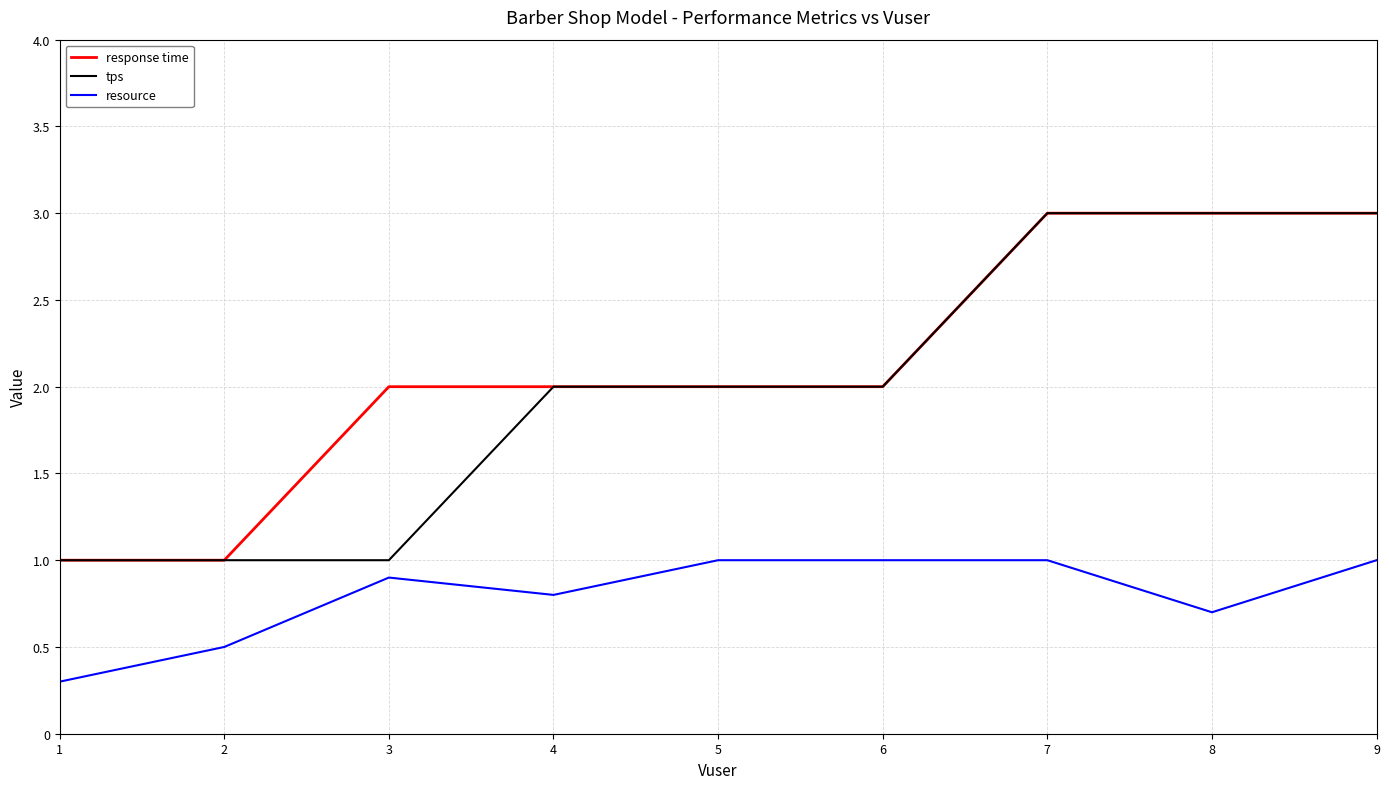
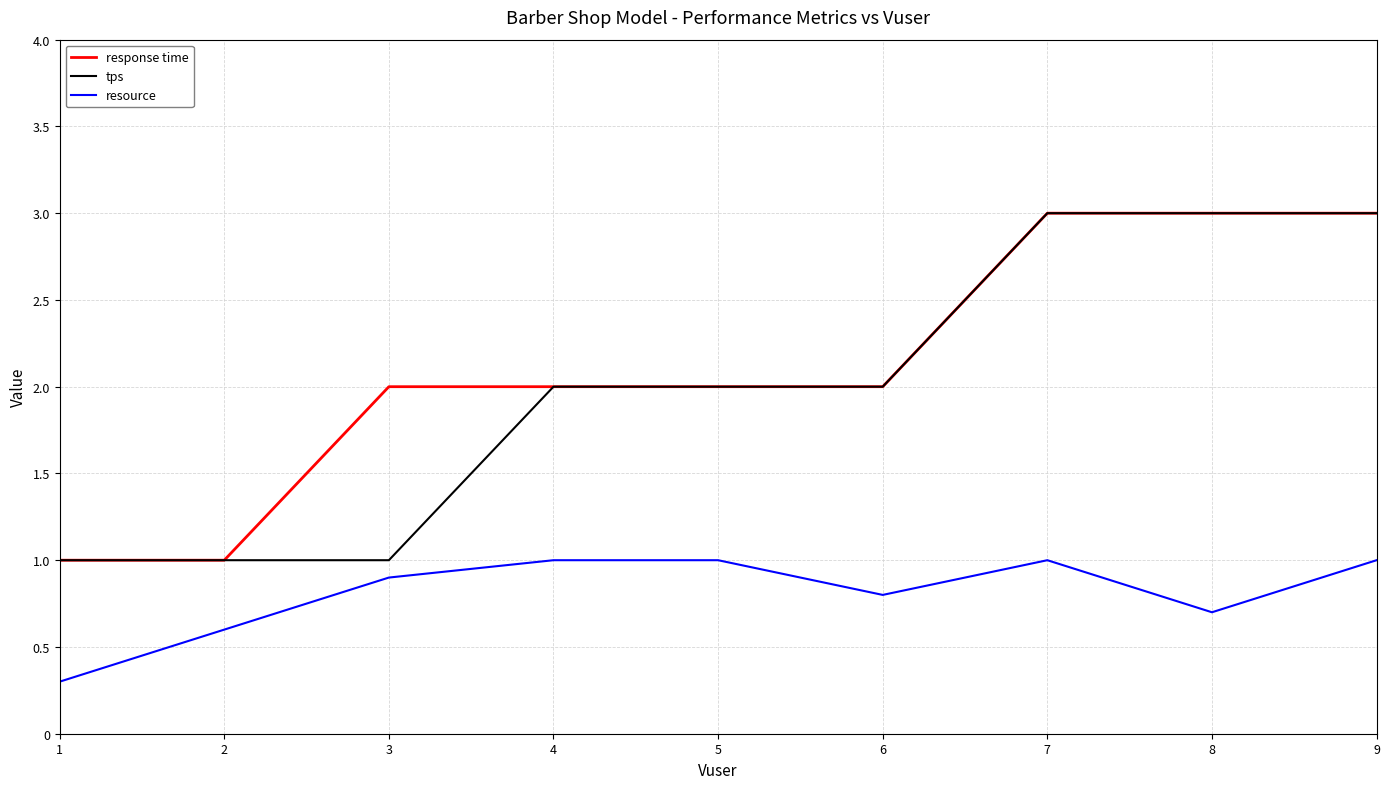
resource, 2: 0.5 -> 0.6
resource, 4: 0.8 -> 1.0
resource, 6: 1.0 -> 0.8
